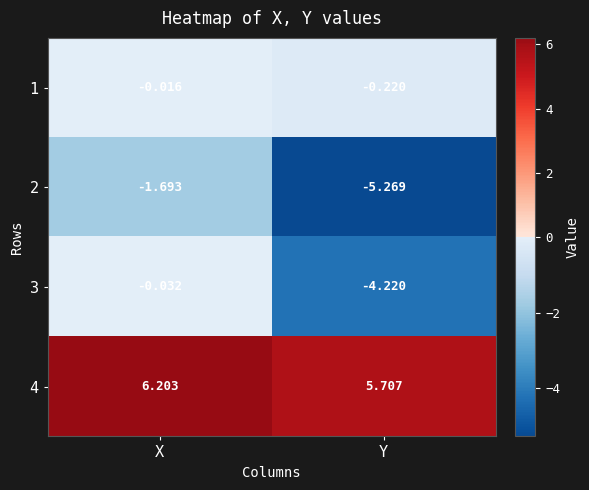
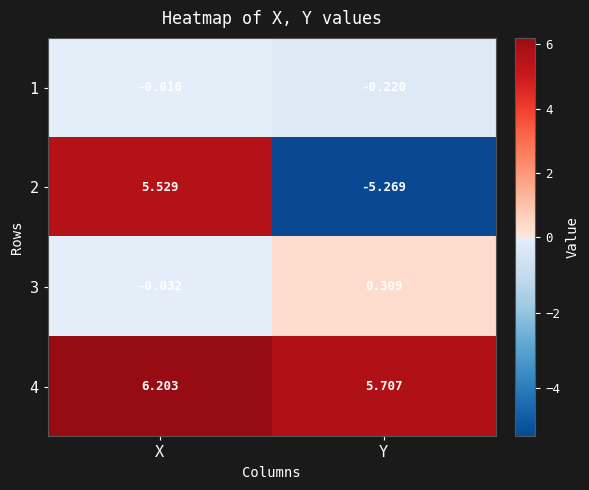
2, X: -1.693 -> 5.529
3, Y: -4.220 -> 0.309
